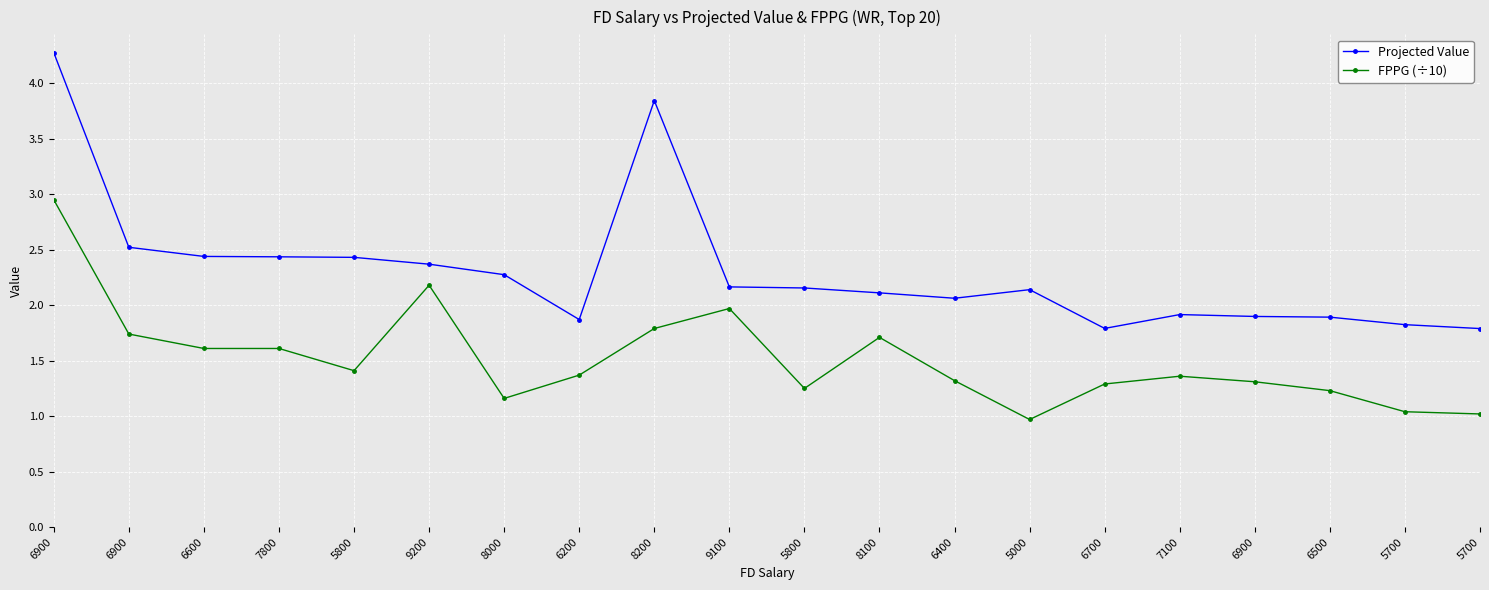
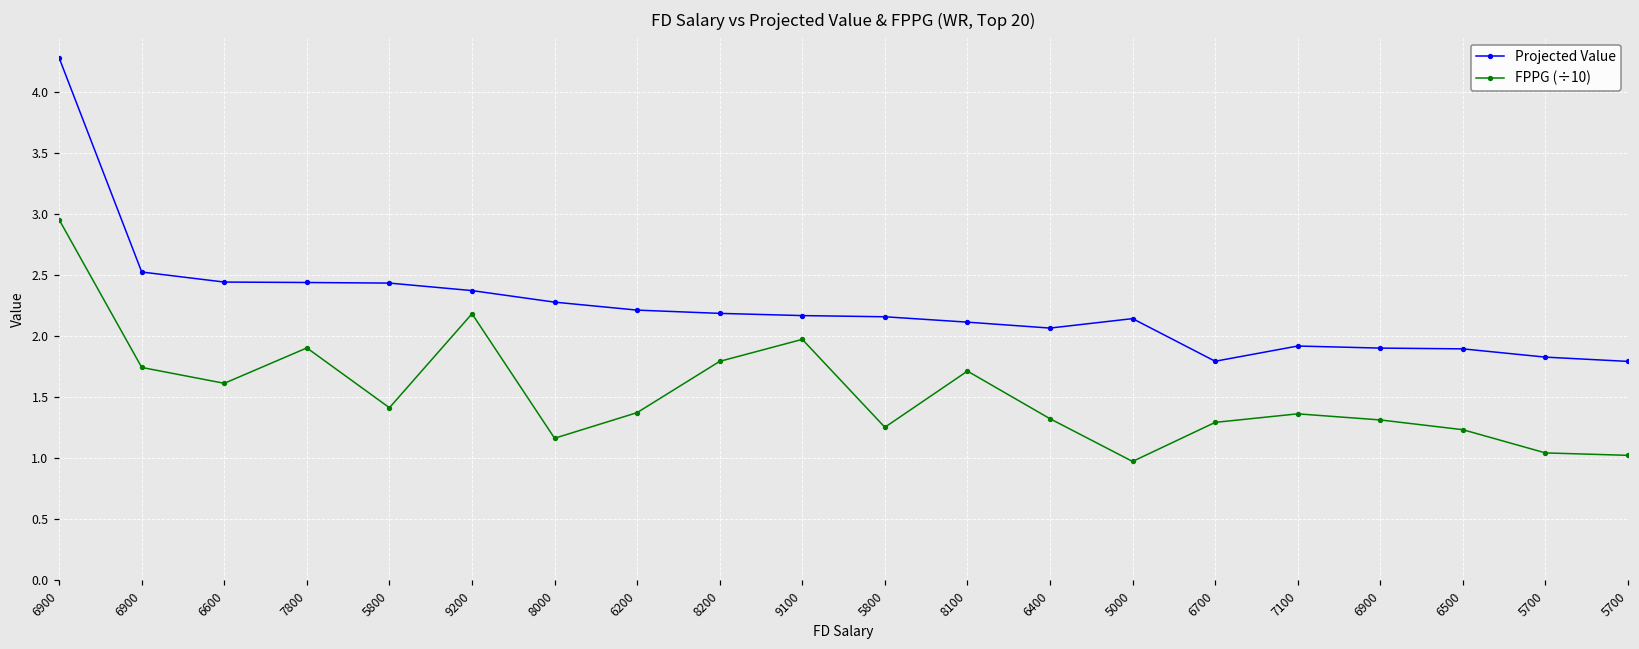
FPPG (÷10), 7800: 1.61 -> 1.90
Projected Value, 6200: 1.87 -> 2.21
Projected Value, 8200: 3.84 -> 2.18
